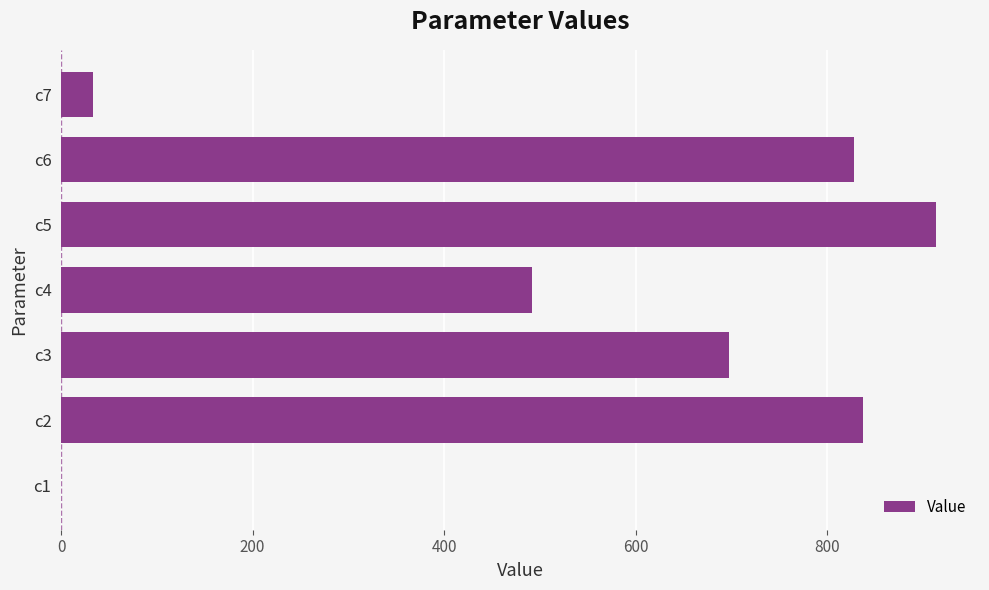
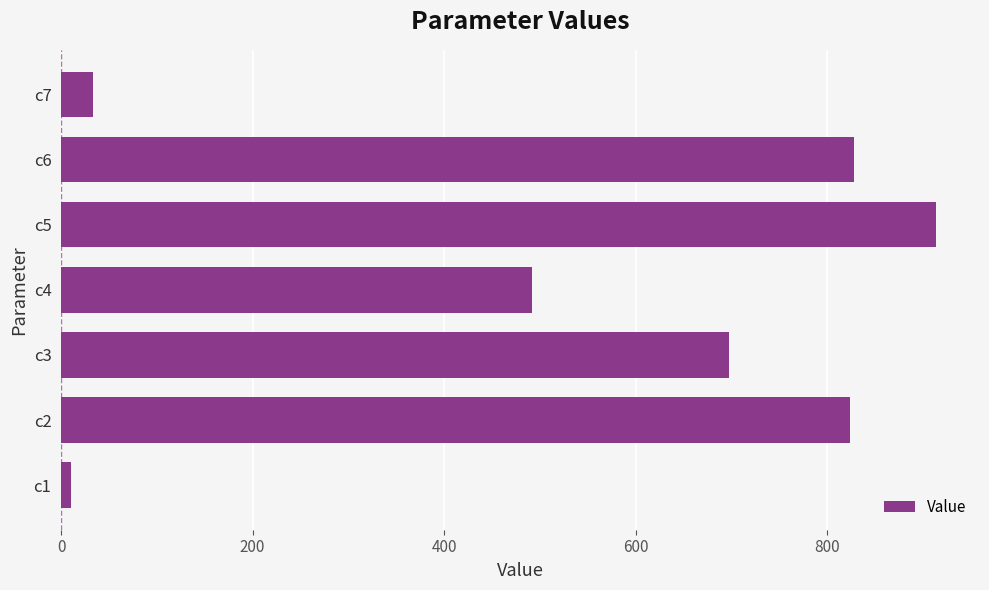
c2: 840 -> 820
c1: 0 -> 10
